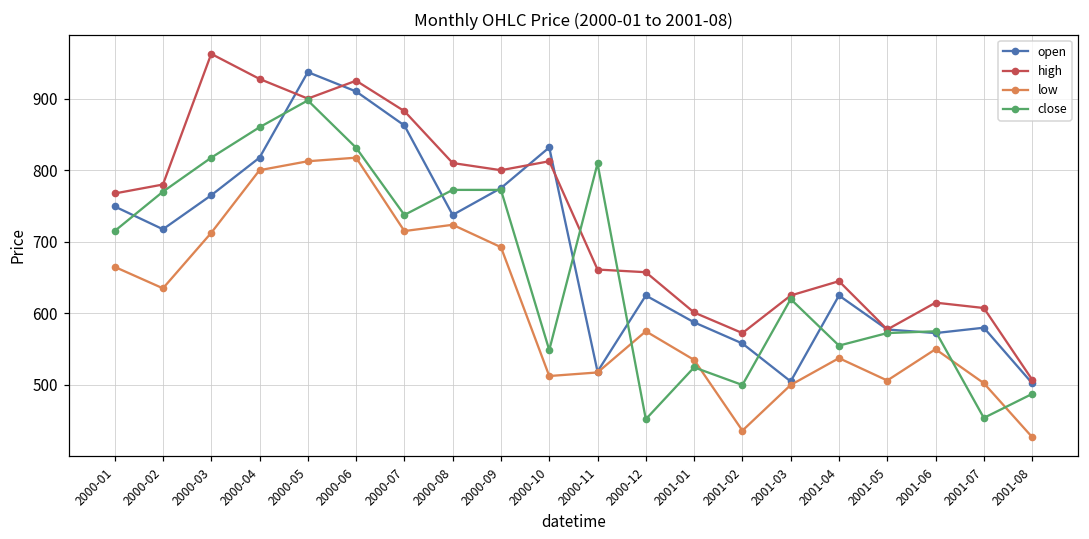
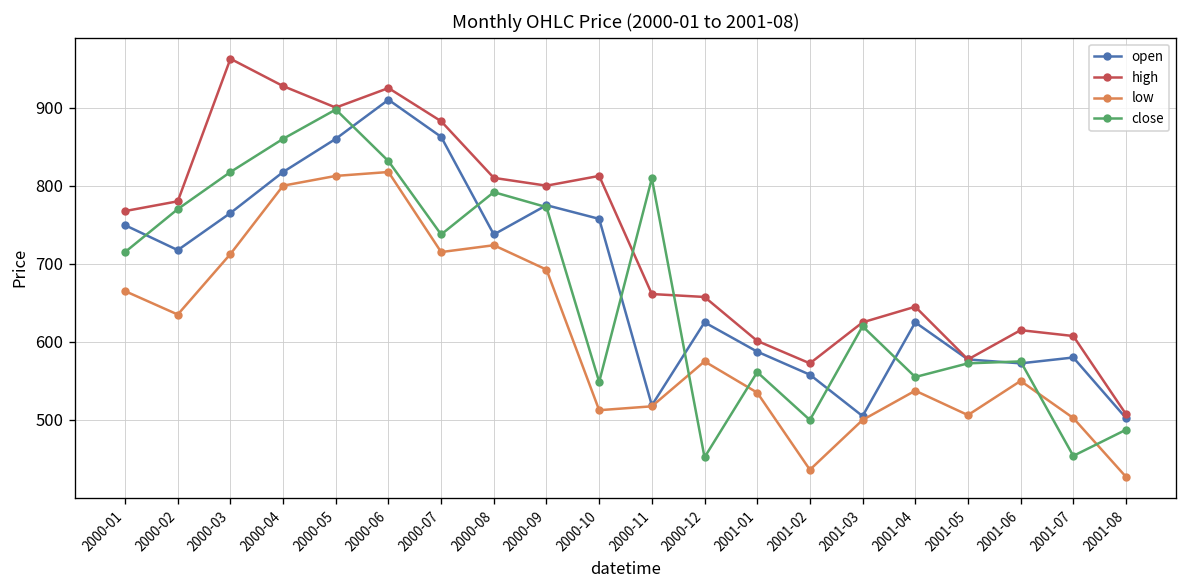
open, 2000-05: 940 -> 860
close, 2000-08: 770 -> 790
open, 2000-10: 830 -> 760
close, 2001-01: 520 -> 560
